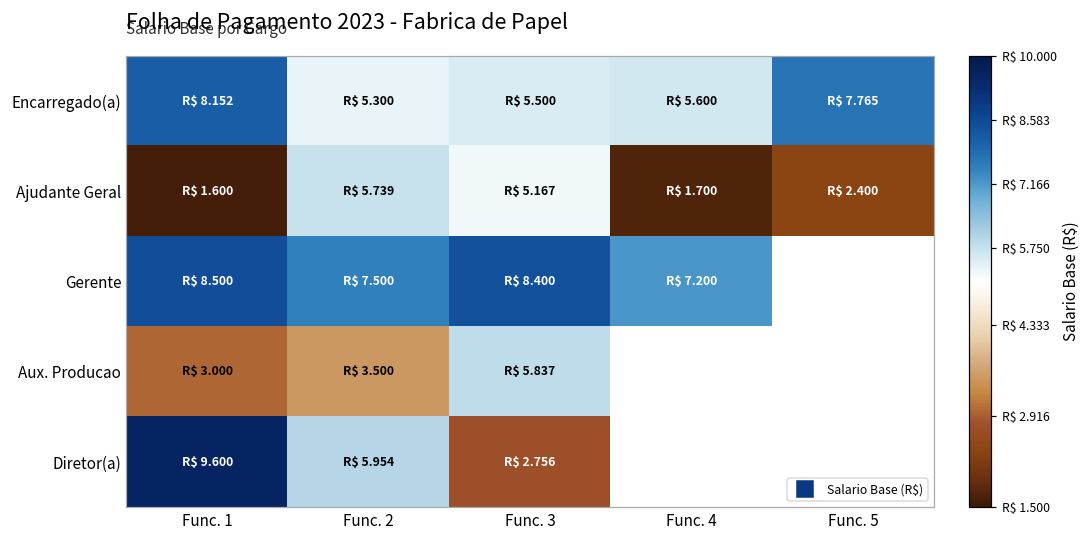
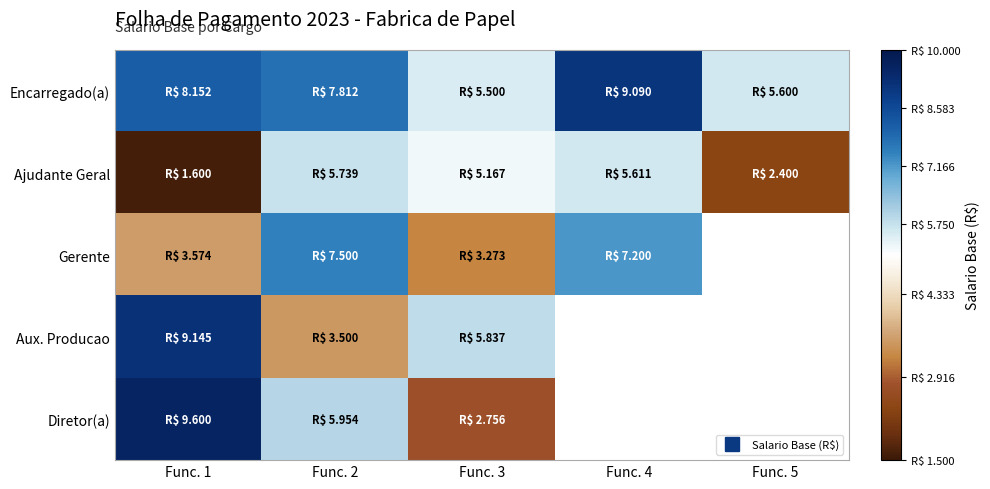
Encarregado(a), Func. 2: 5.300 -> 7.812
Encarregado(a), Func. 4: 5.600 -> 9.090
Encarregado(a), Func. 5: 7.765 -> 5.600
Ajudante Geral, Func. 4: 1.700 -> 5.611
Gerente, Func. 1: 8.500 -> 3.574
Gerente, Func. 3: 8.400 -> 3.273
Aux. Producao, Func. 1: 3.000 -> 9.145
